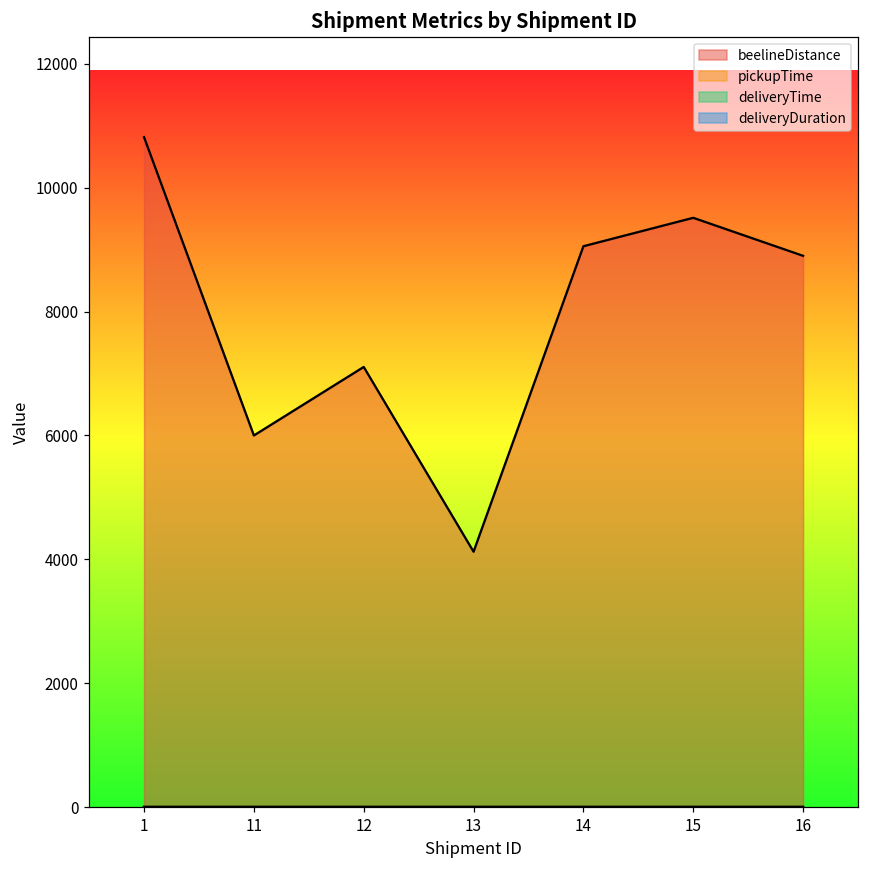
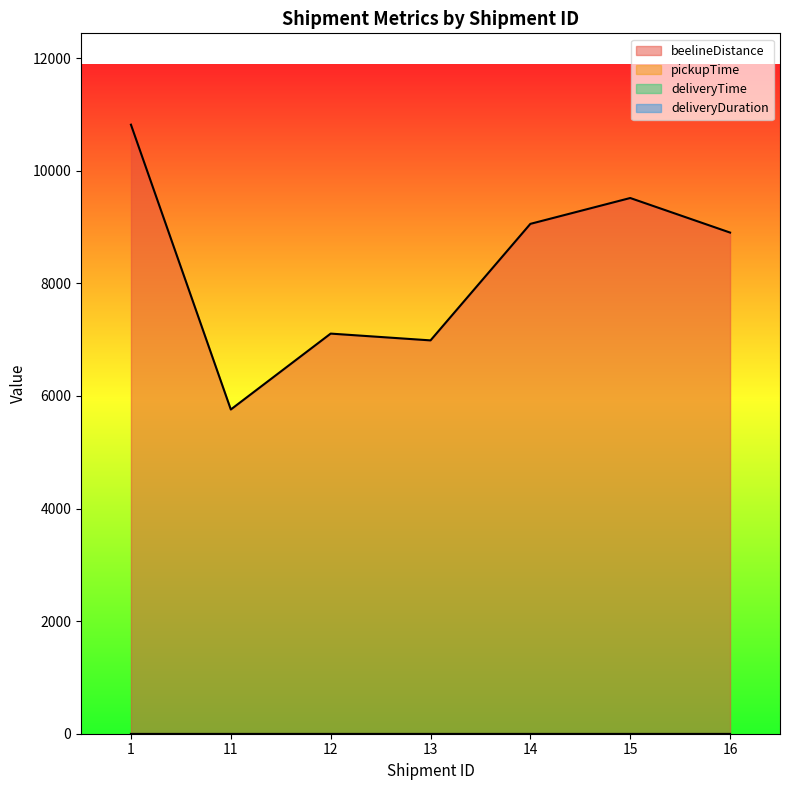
beelineDistance, 11: 6000 -> 5800
beelineDistance, 13: 4100 -> 7000
